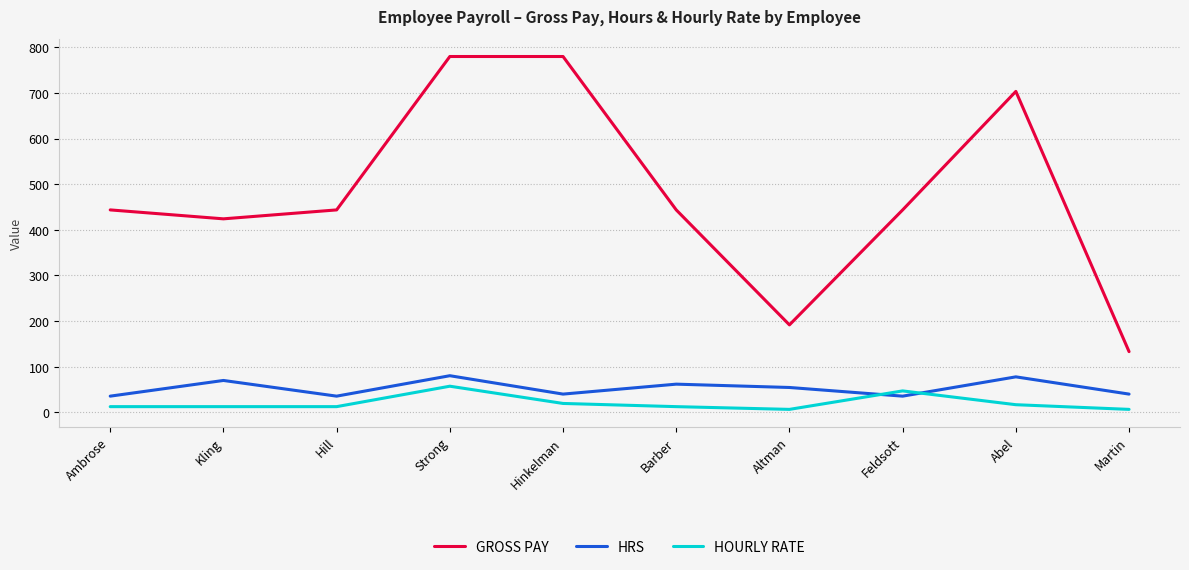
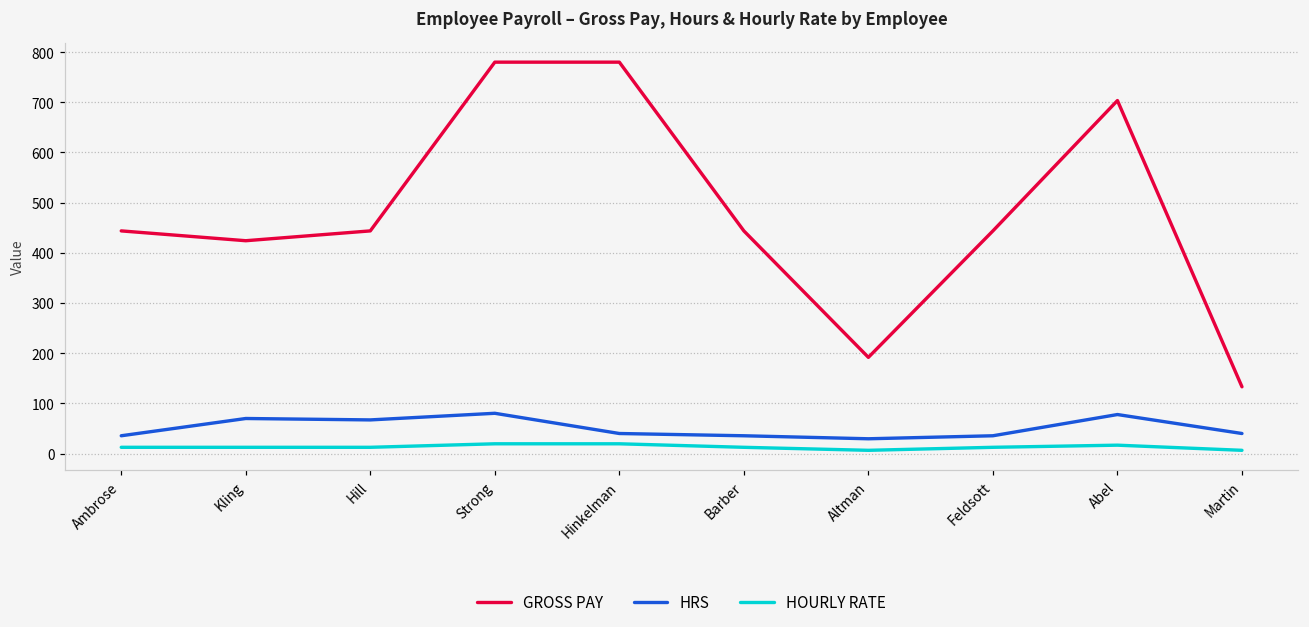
HRS, Hill: 40 -> 70
HOURLY RATE, Strong: 60 -> 20
HRS, Barber: 60 -> 40
HRS, Altman: 50 -> 30
HOURLY RATE, Feldsott: 50 -> 10
